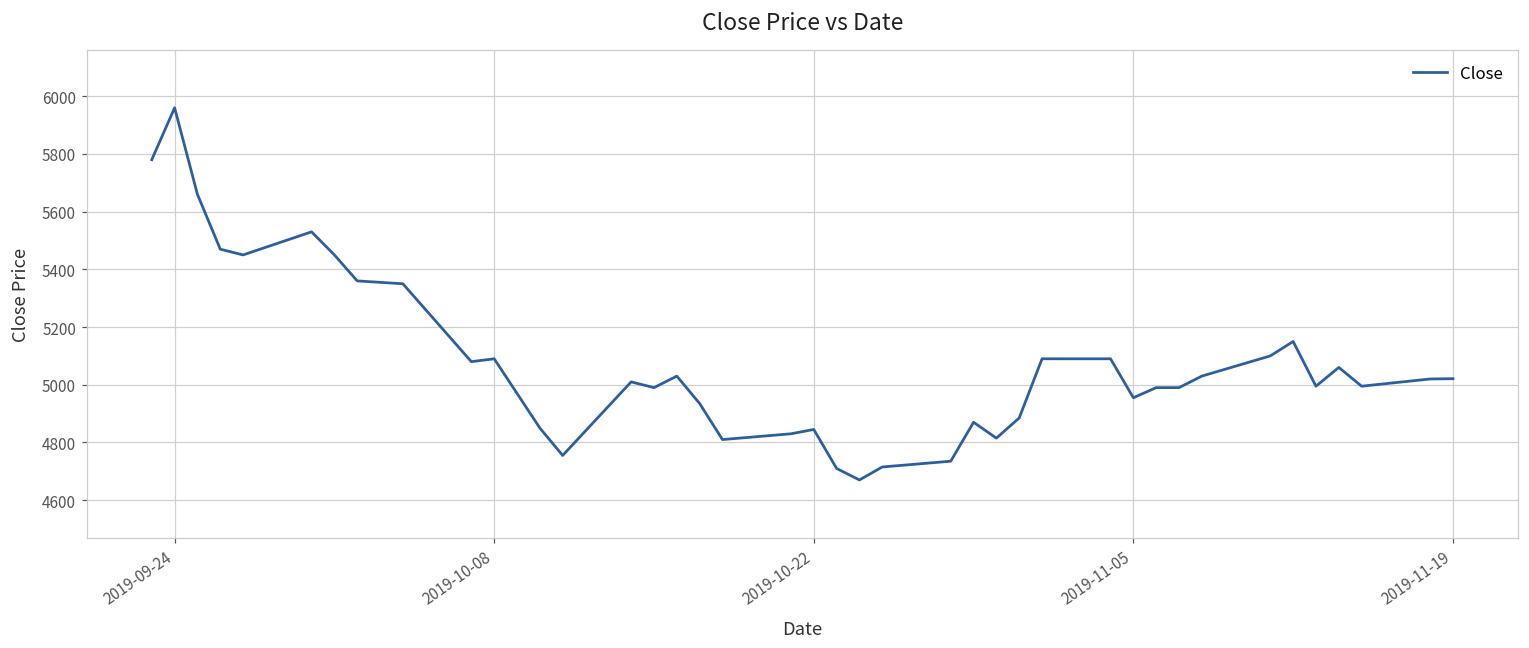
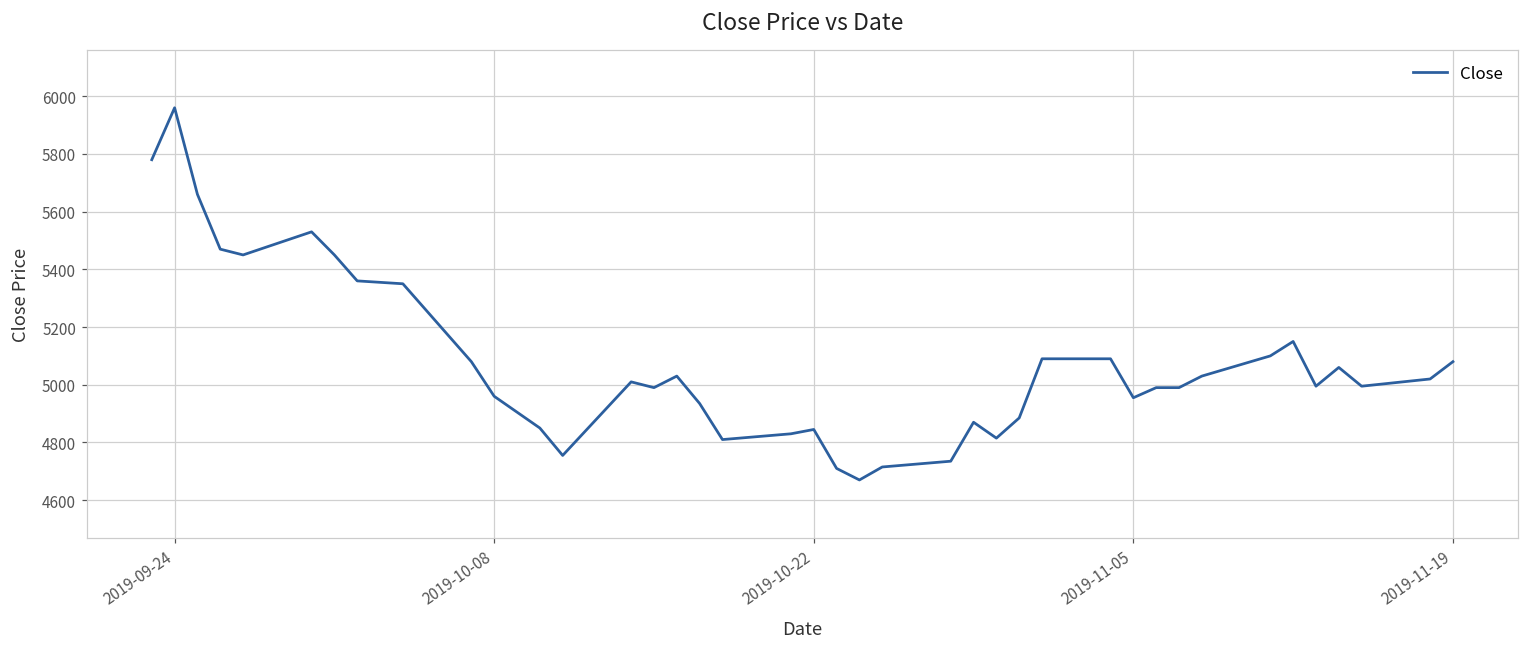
2019-10-08: 5090 -> 4960
2019-11-19: 5020 -> 5080
